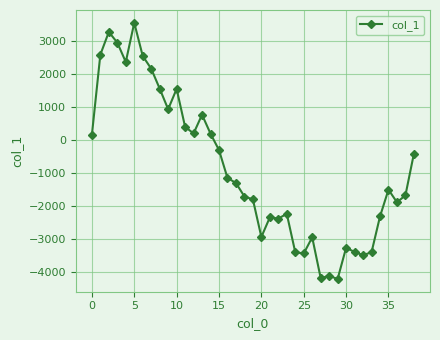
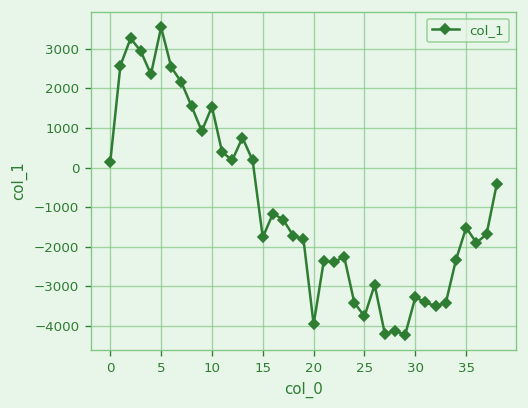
15: -300 -> -1800
20: -3000 -> -4000
25: -3500 -> -3800
